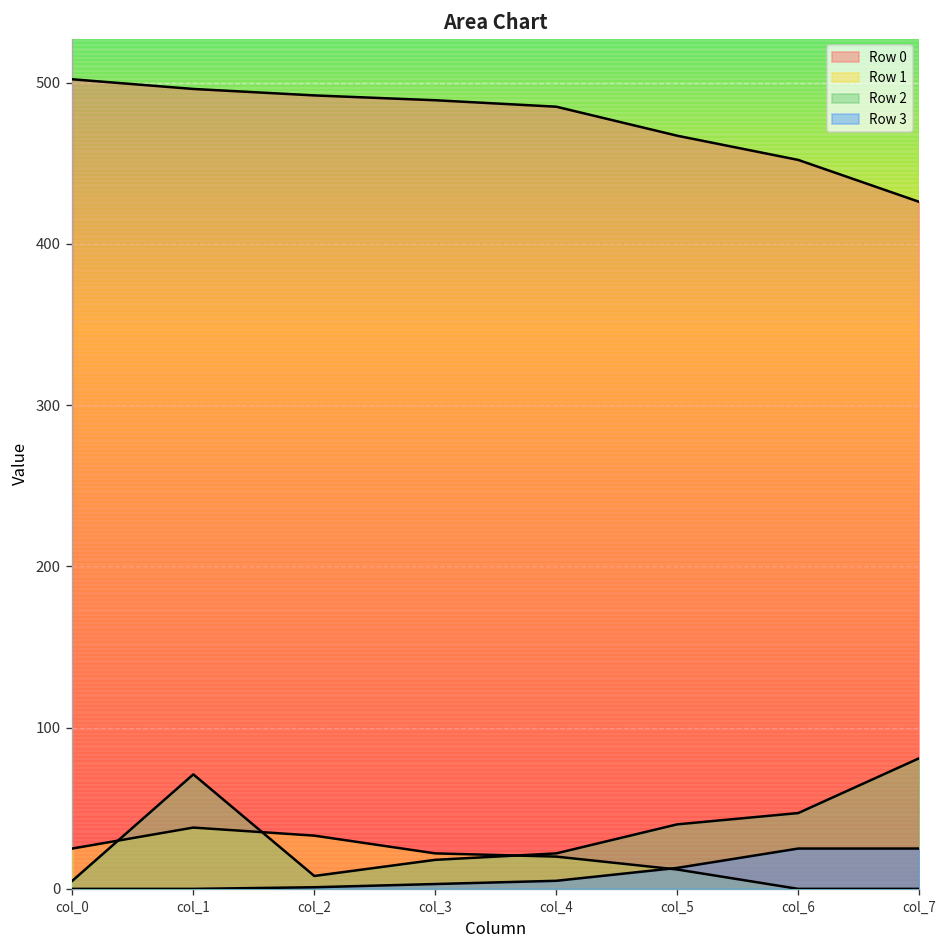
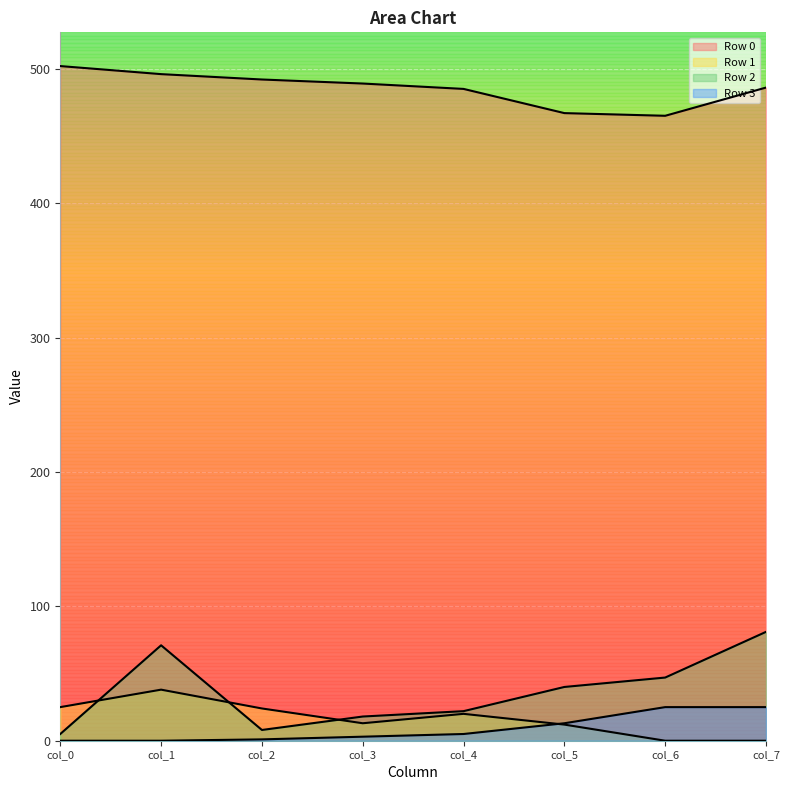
Row 1, col_2: 33 -> 24
Row 1, col_3: 22 -> 13
Row 0, col_6: 452 -> 465
Row 0, col_7: 426 -> 486
